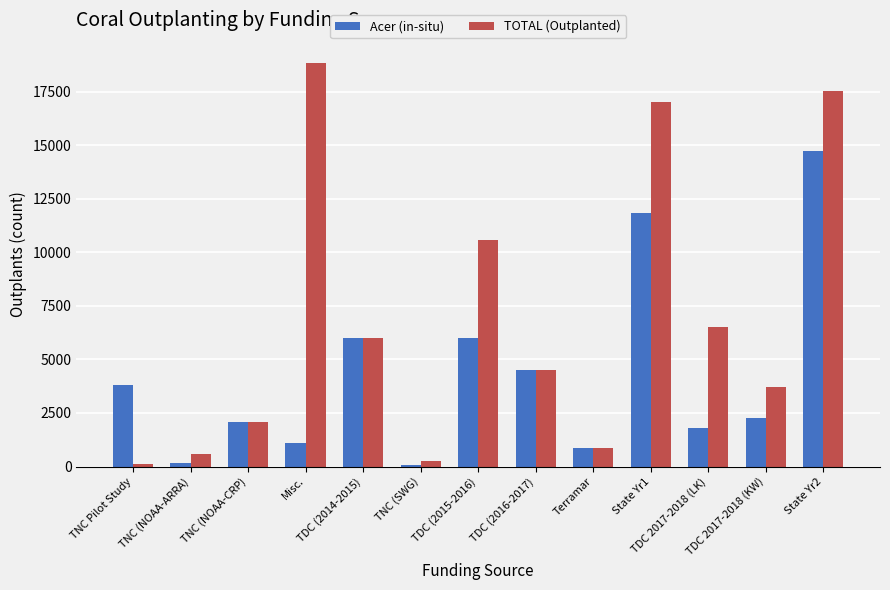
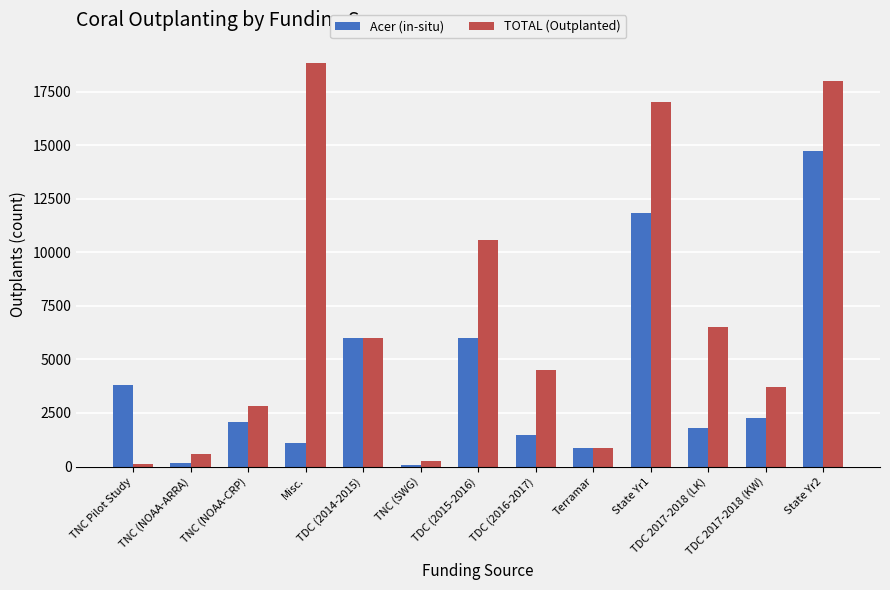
TOTAL (Outplanted), TNC (NOAA-CRP): 2100 -> 2800
Acer (in-situ), TDC (2016-2017): 4500 -> 1500
TOTAL (Outplanted), State Yr2: 17500 -> 18000
